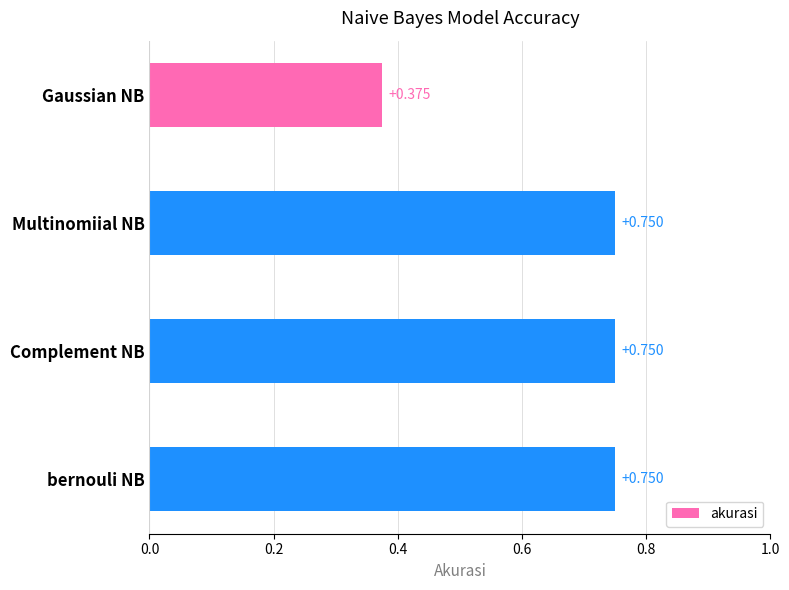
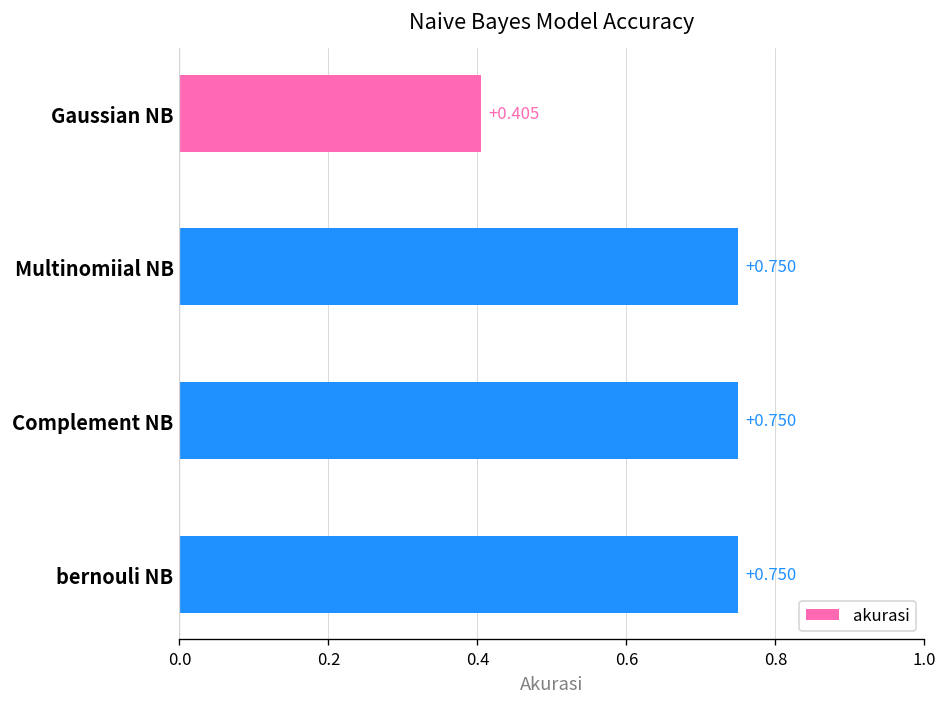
Gaussian NB: +0.375 -> +0.405
